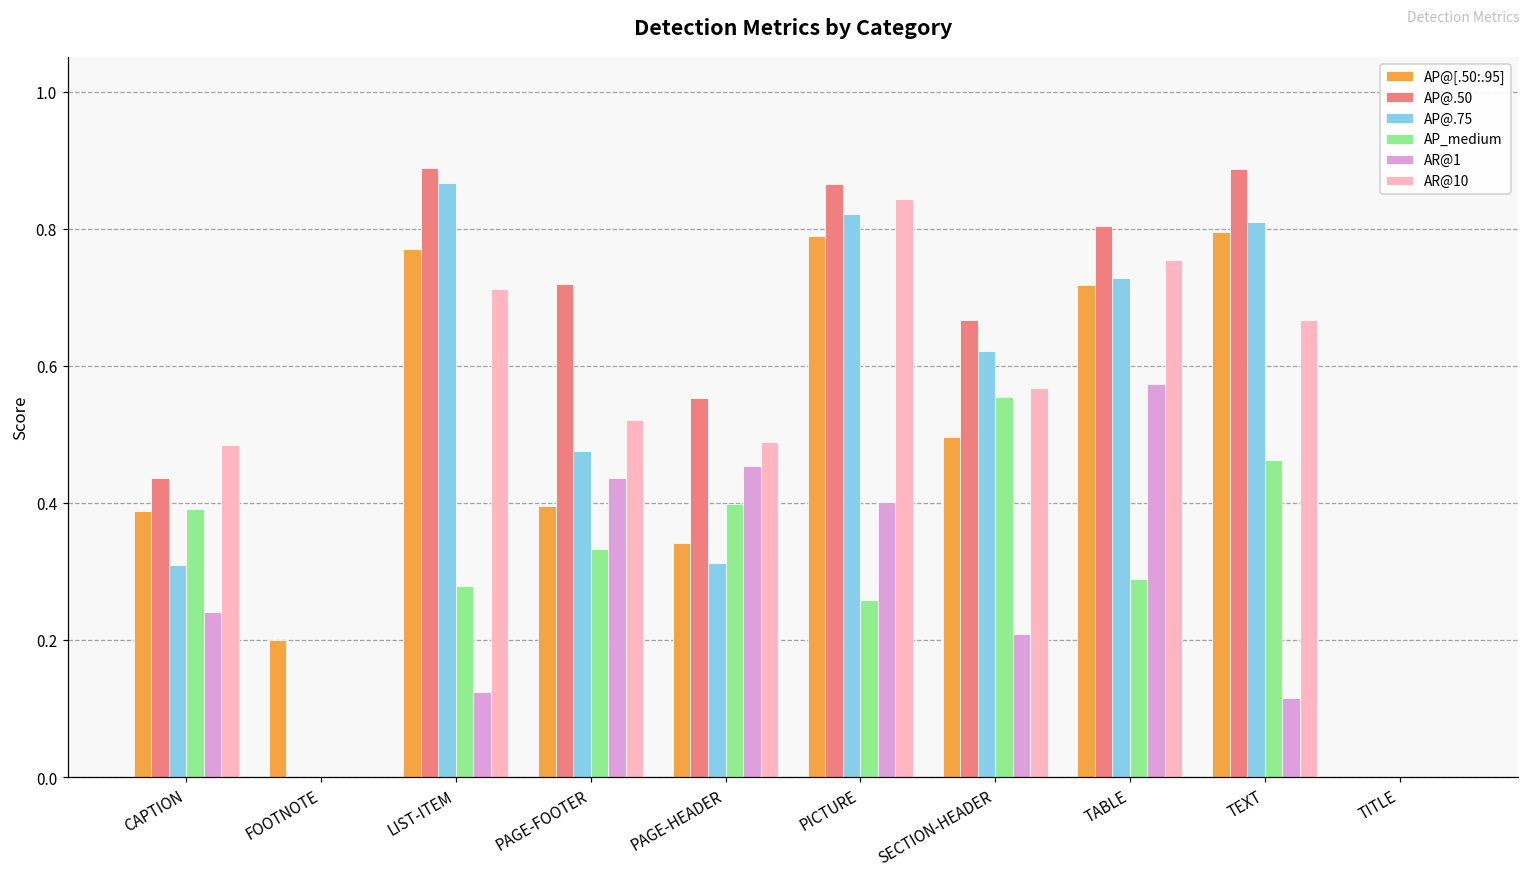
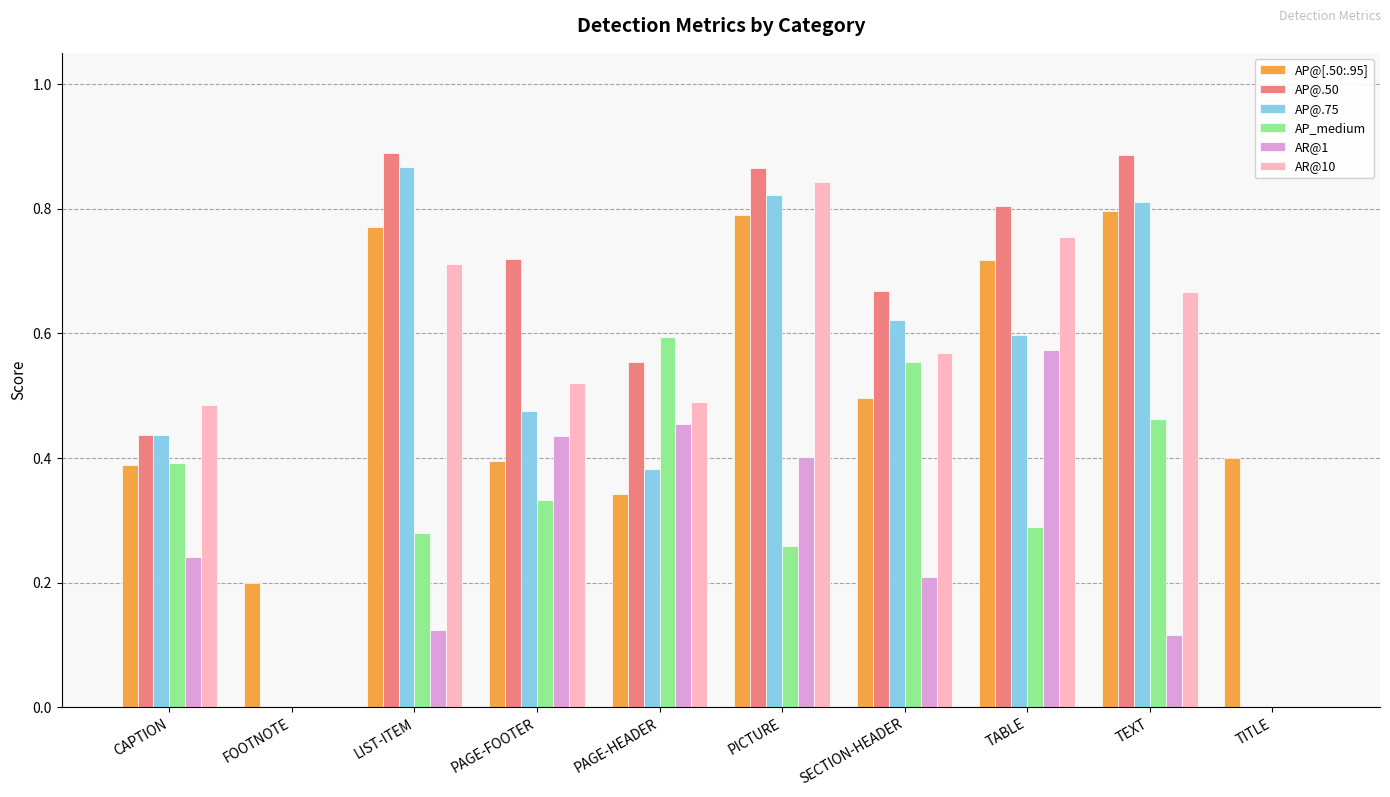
AP@.75, CAPTION: 0.31 -> 0.44
AP@.75, PAGE-HEADER: 0.31 -> 0.38
AP_medium, PAGE-HEADER: 0.40 -> 0.59
AP@.75, TABLE: 0.73 -> 0.60
AP@[.50:.95], TITLE: 0.0 -> 0.4
